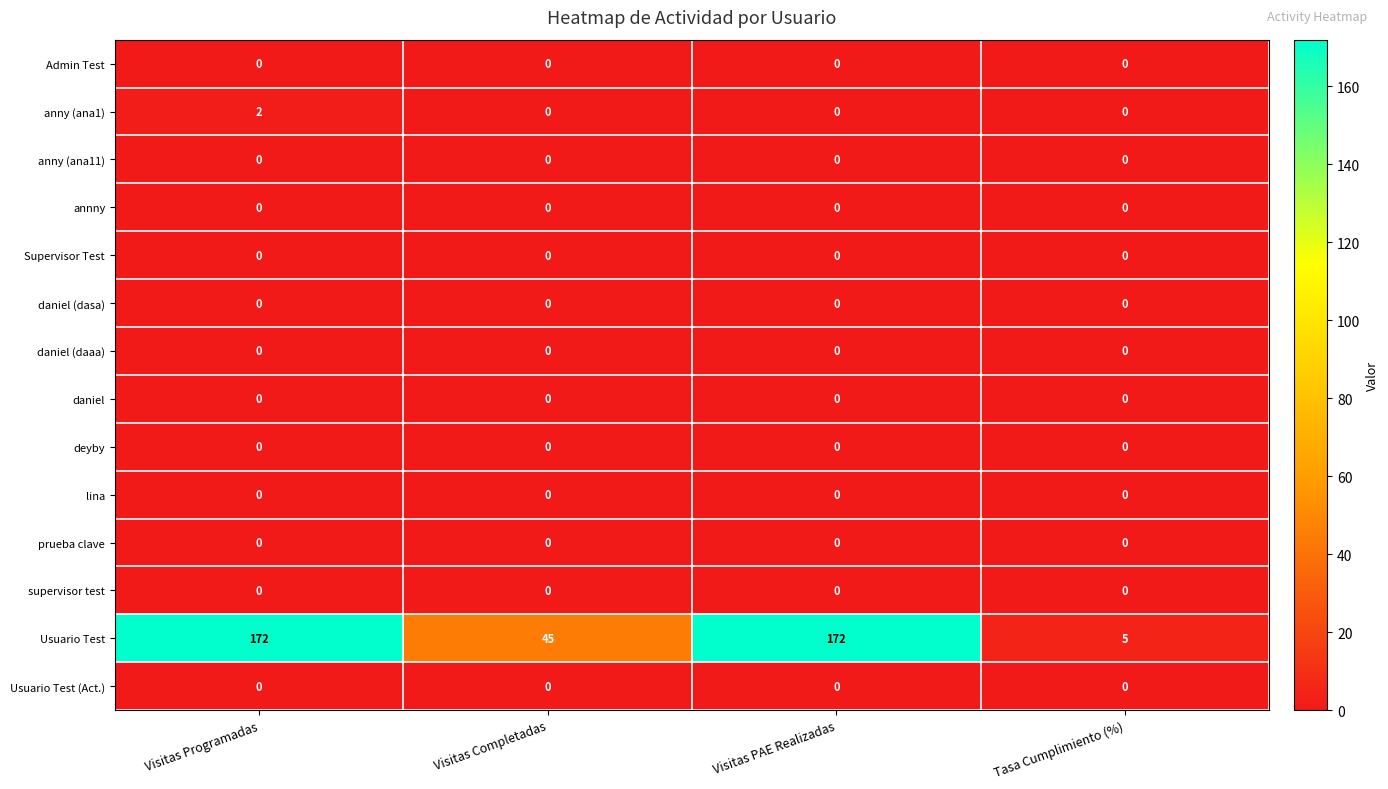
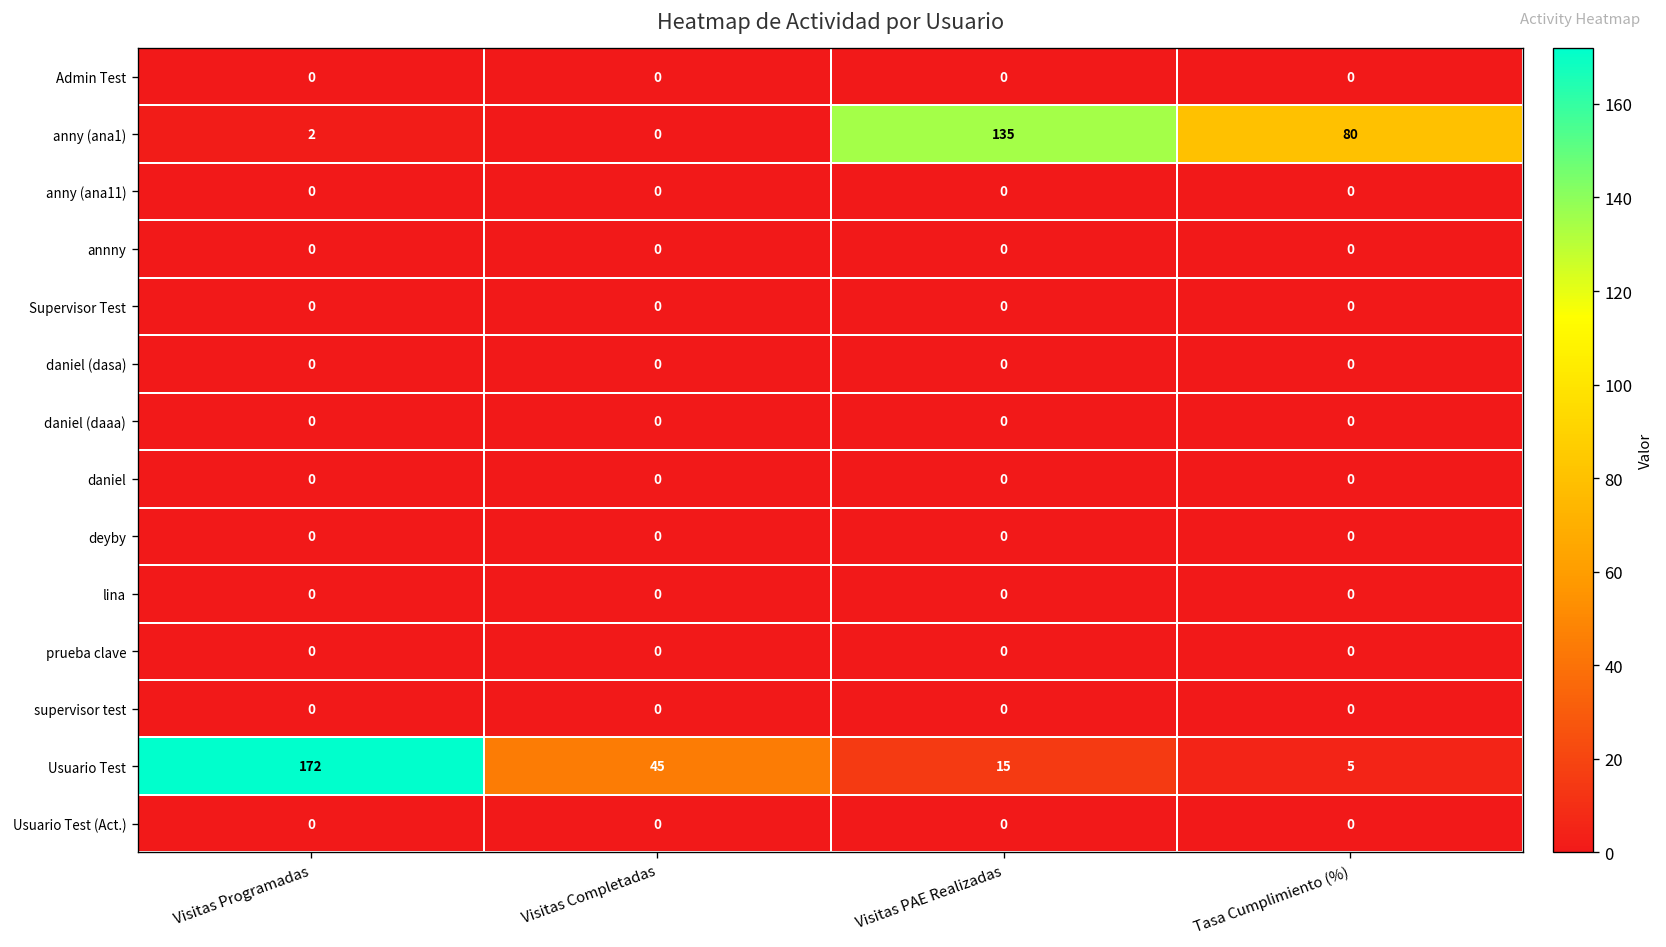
anny (ana1), Visitas PAE Realizadas: 0 -> 135
anny (ana1), Tasa Cumplimiento (%): 0 -> 80
Usuario Test, Visitas PAE Realizadas: 172 -> 15
